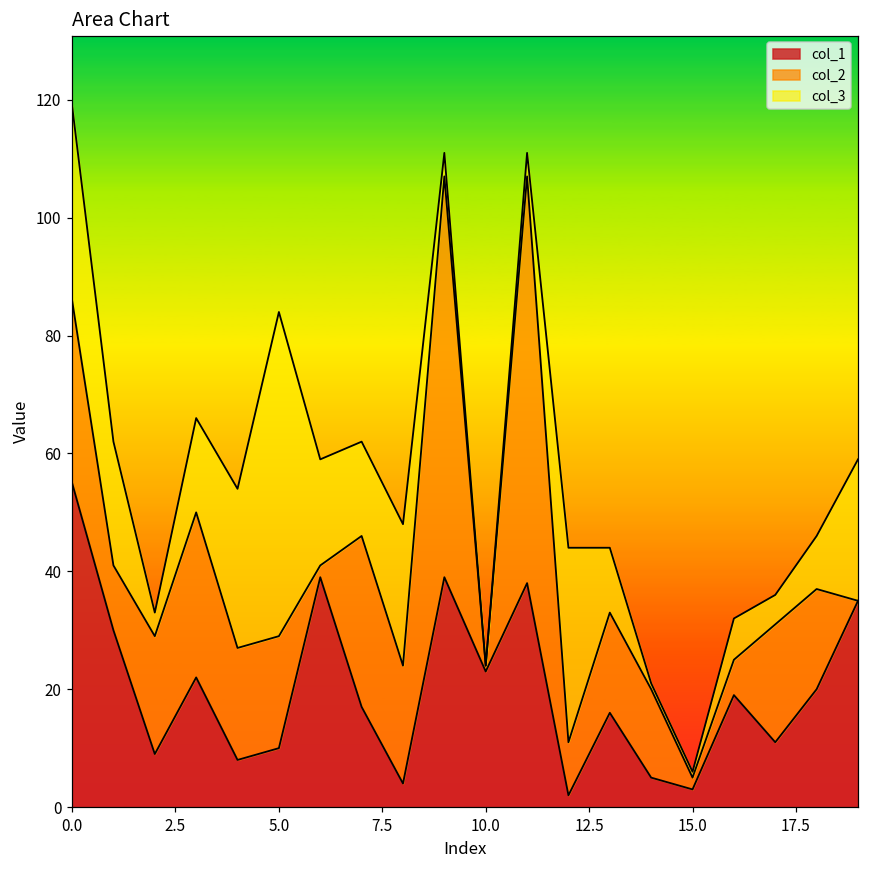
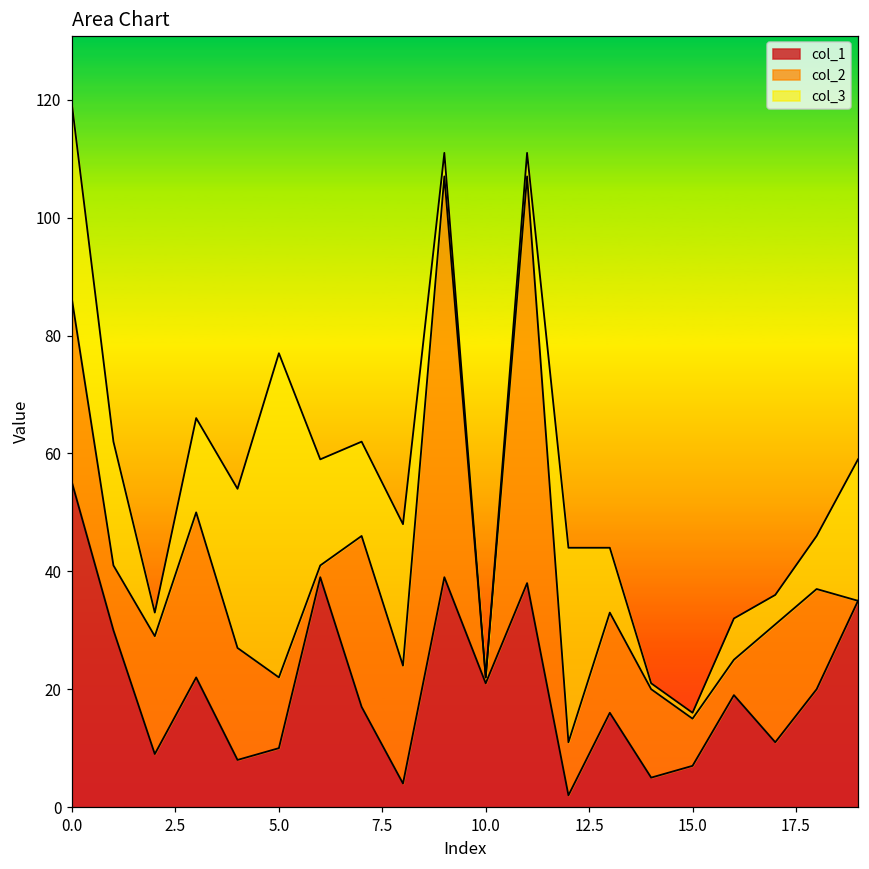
col_2, 5.0: 19 -> 12
col_1, 10.0: 23 -> 21
col_1, 15.0: 3 -> 7
col_2, 15.0: 2 -> 8
